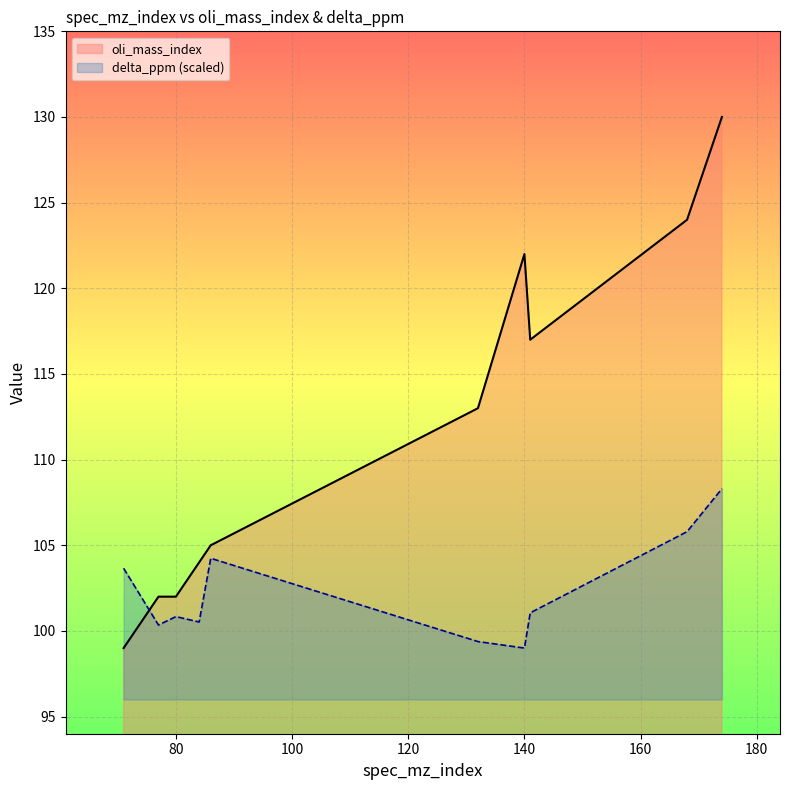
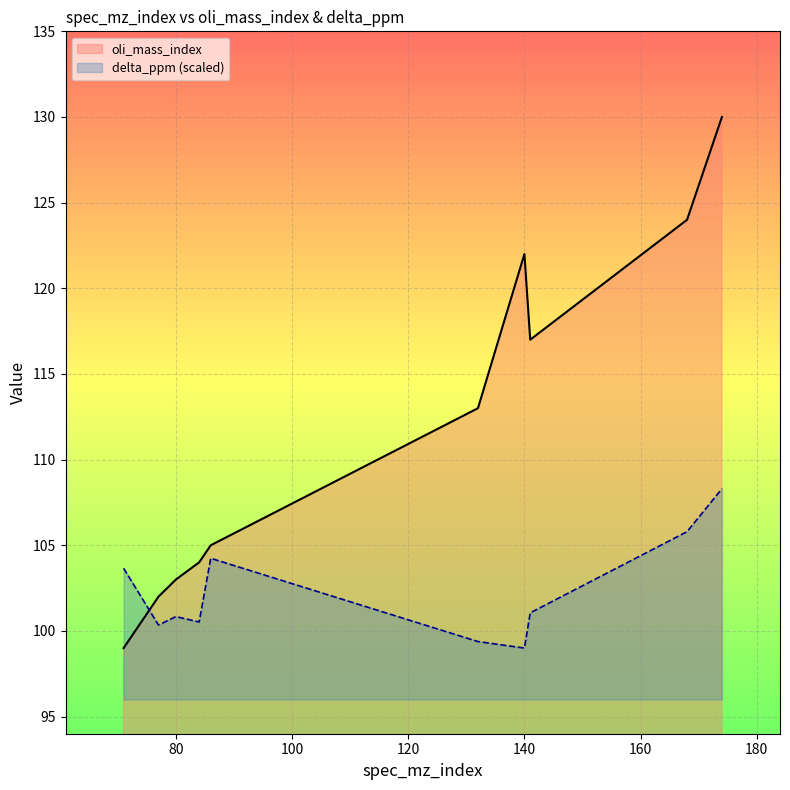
oli_mass_index, 80: 102 -> 103
